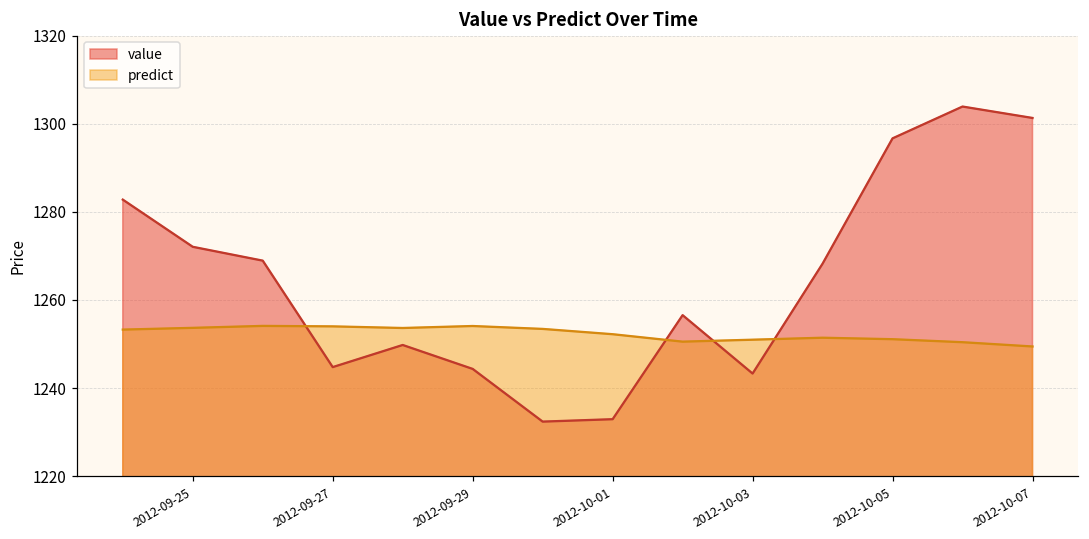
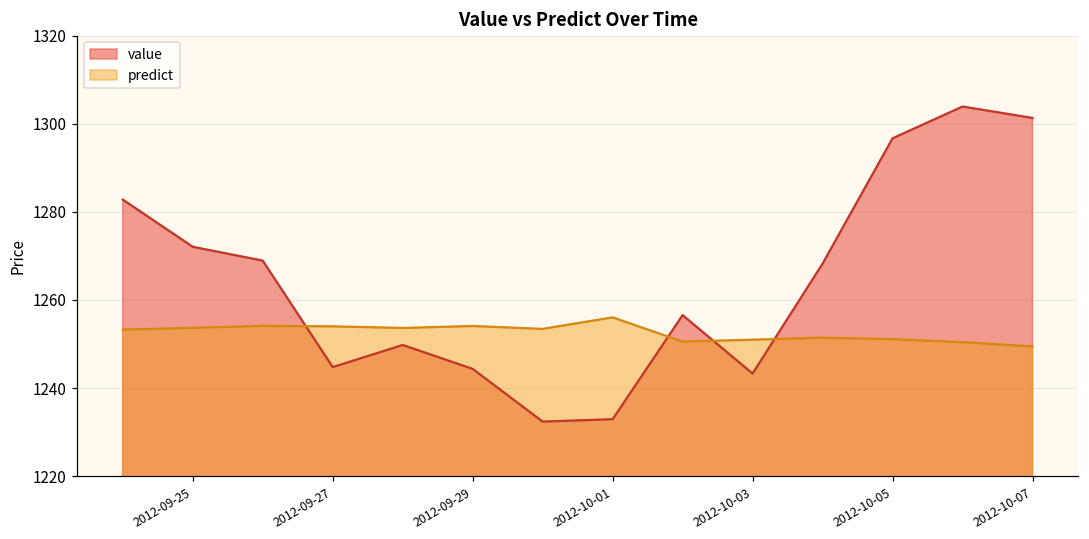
predict, 2012-10-01: 1252 -> 1256
